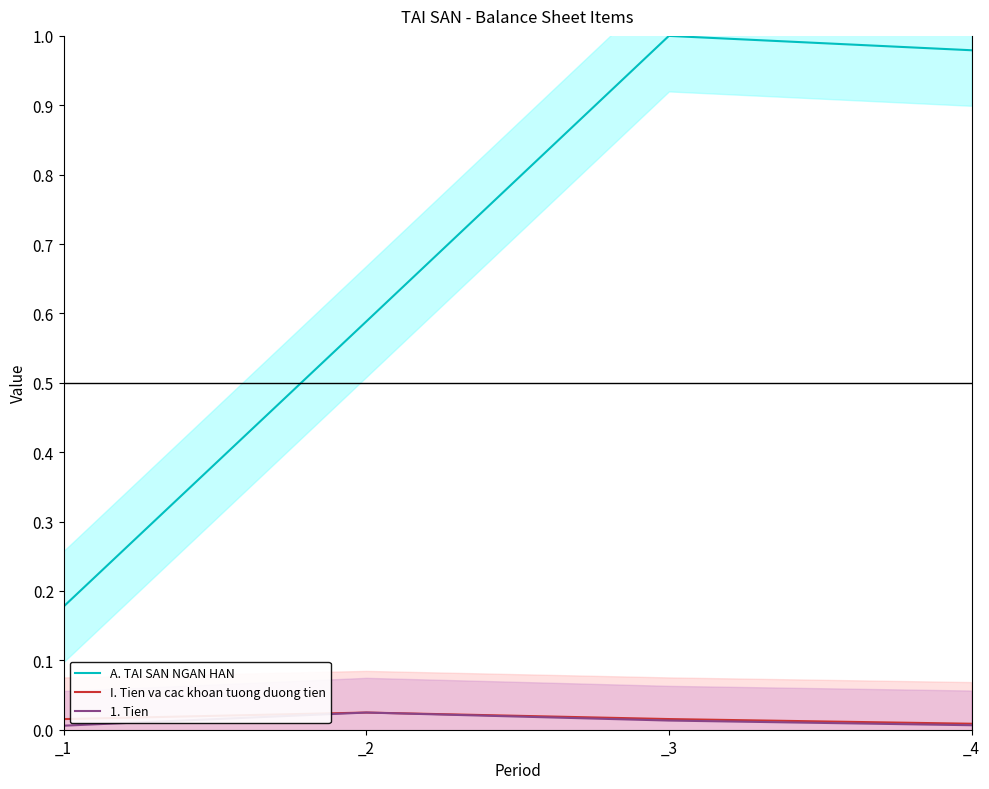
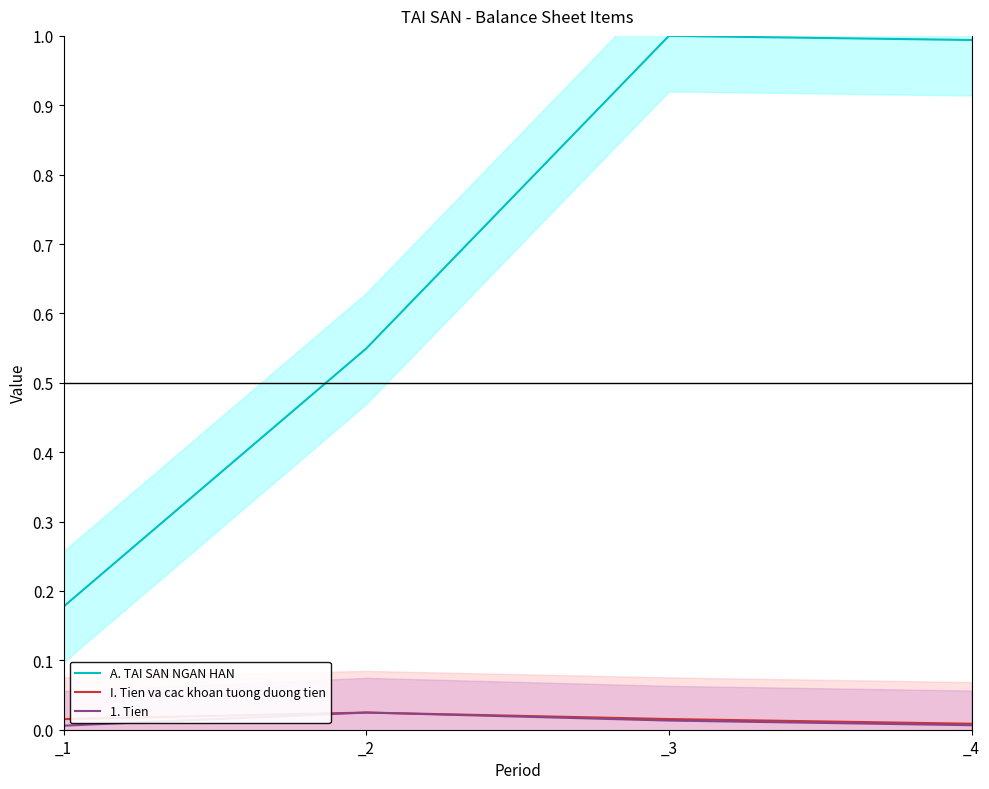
A. TAI SAN NGAN HAN, _2: 0.59 -> 0.55
A. TAI SAN NGAN HAN, _4: 0.98 -> 0.99
